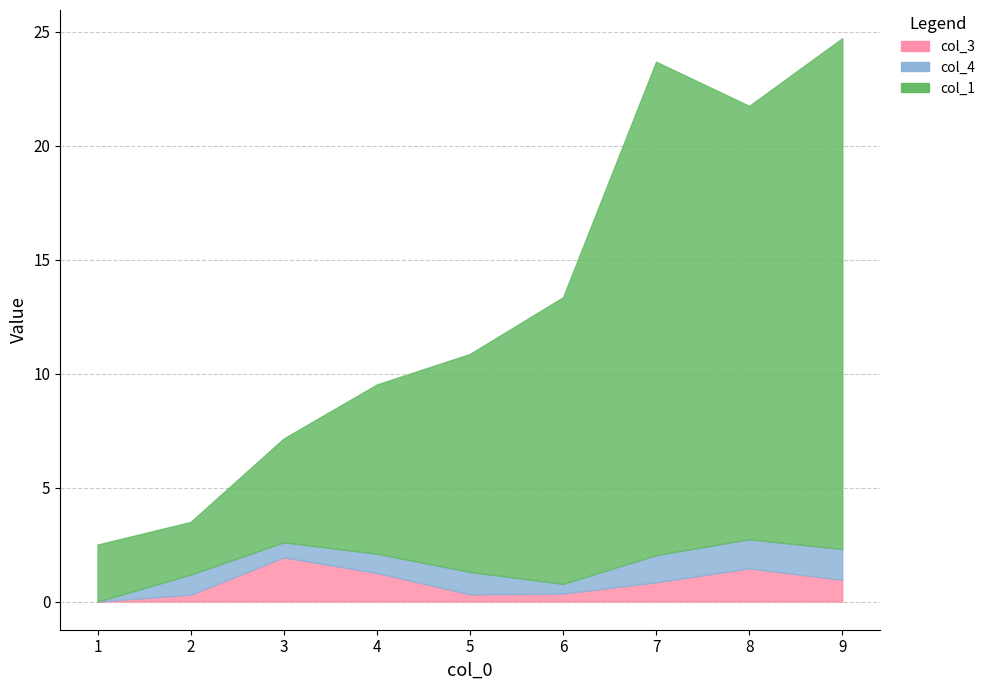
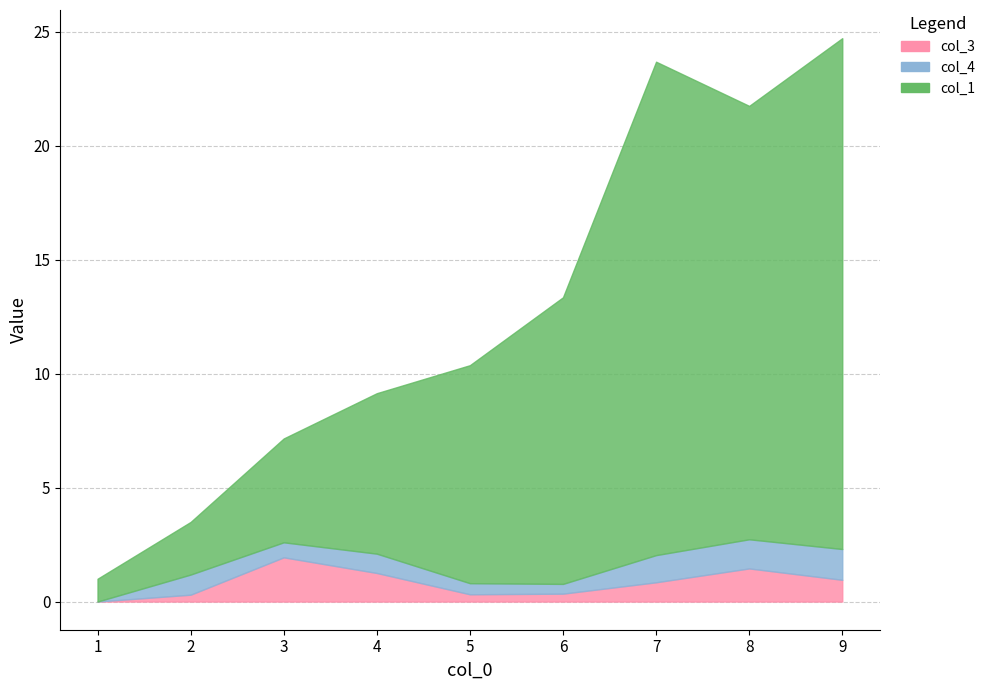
col_1, 1: 2.5 -> 1.0
col_1, 4: 7.4 -> 7.0
col_4, 5: 1.0 -> 0.5
